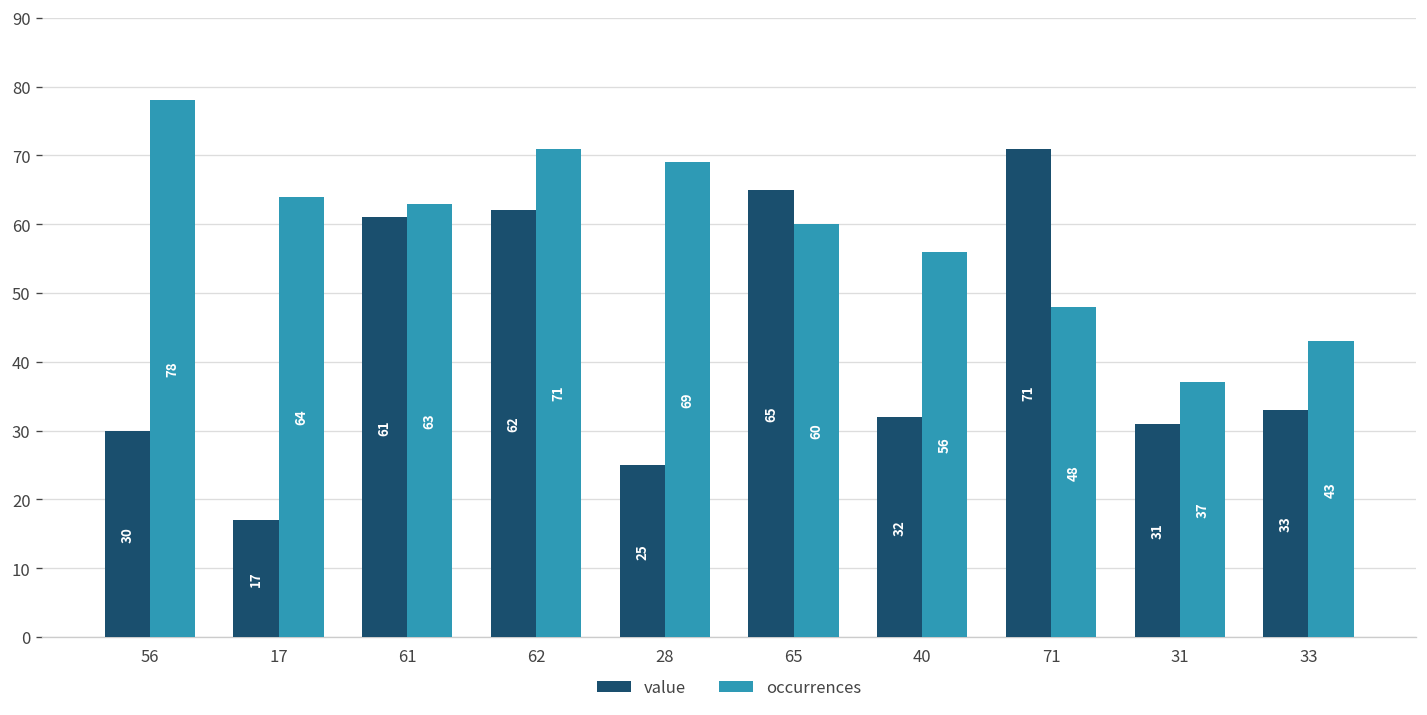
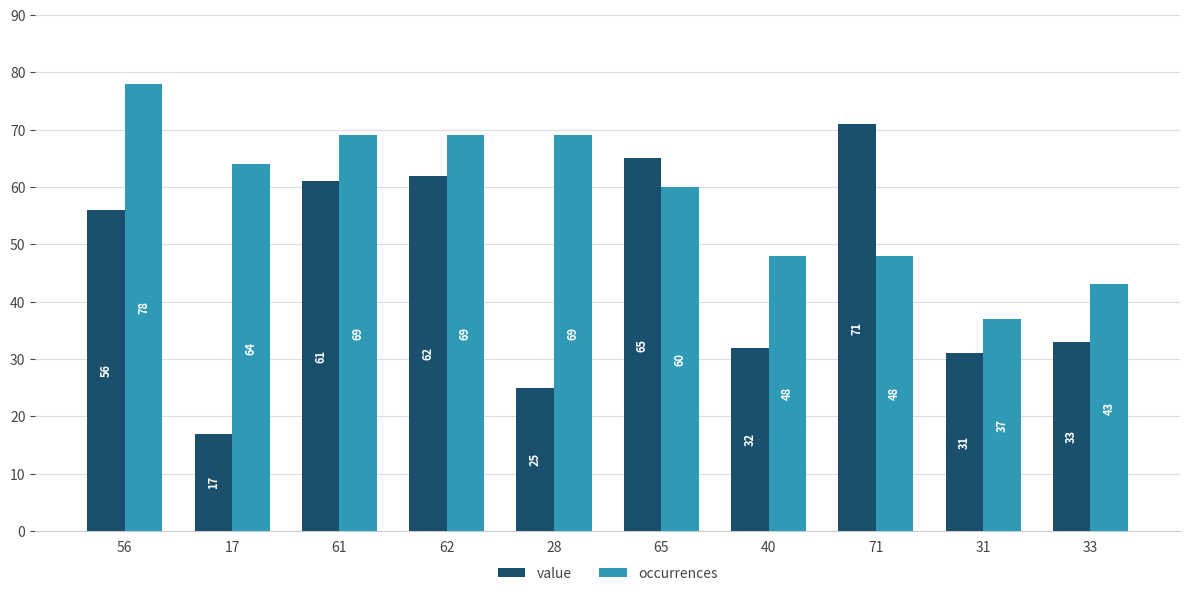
value, 56: 30 -> 56
occurrences, 61: 63 -> 69
occurrences, 62: 71 -> 69
occurrences, 40: 56 -> 48
